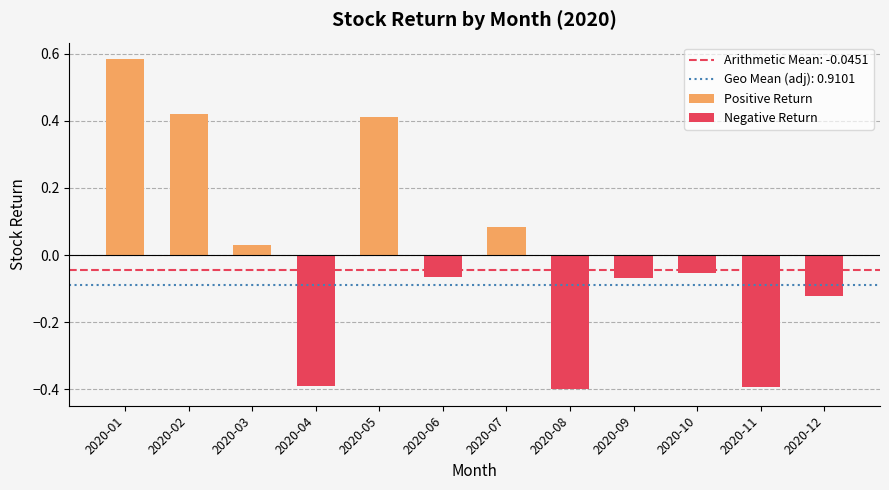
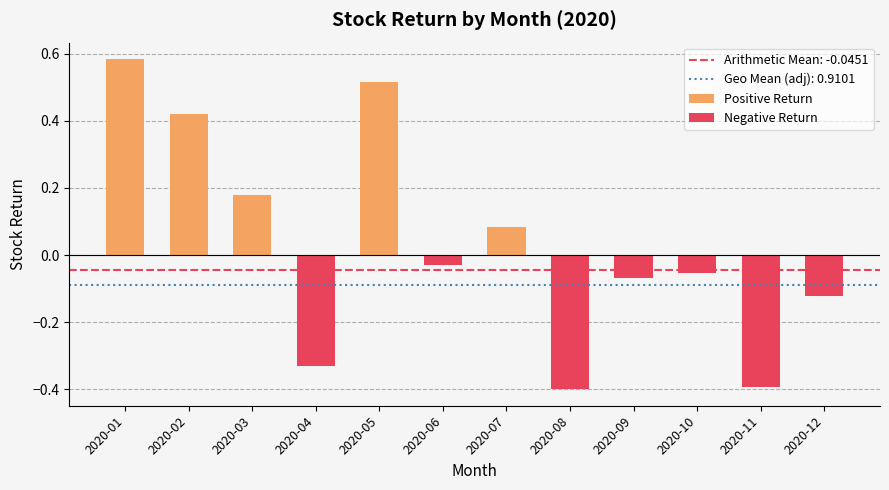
Positive Return, 2020-03: 0.03 -> 0.18
Negative Return, 2020-04: -0.39 -> -0.33
Positive Return, 2020-05: 0.41 -> 0.52
Negative Return, 2020-06: -0.06 -> -0.03
